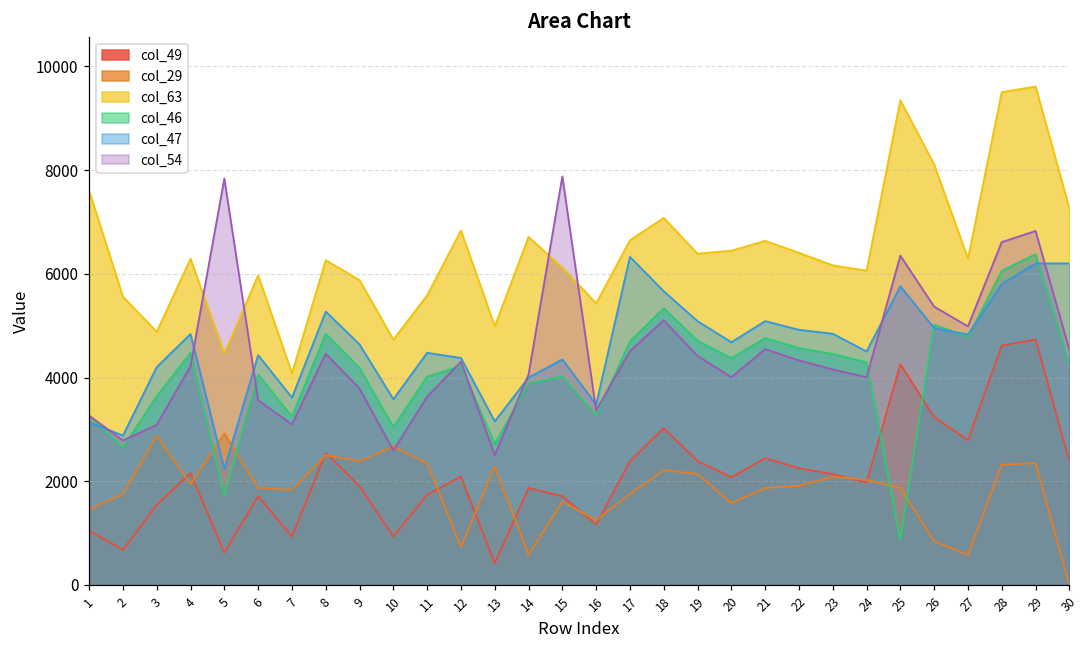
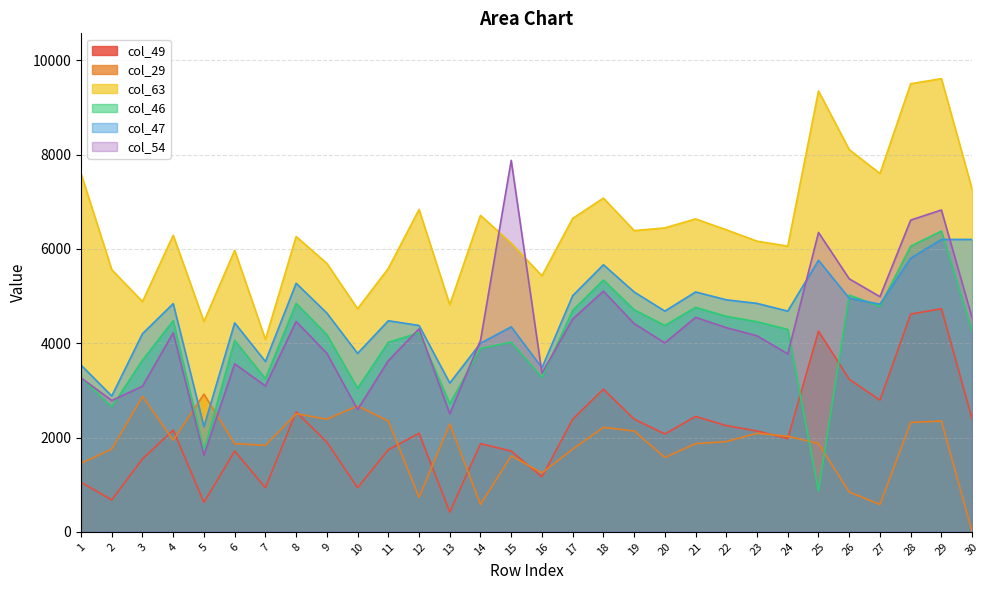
col_47, 1: 3100 -> 3500
col_54, 5: 7800 -> 1600
col_63, 9: 5900 -> 5700
col_47, 10: 3600 -> 3800
col_63, 13: 5000 -> 4800
col_47, 17: 6300 -> 5000
col_47, 24: 4500 -> 4700
col_54, 24: 4000 -> 3800
col_63, 27: 6300 -> 7600
